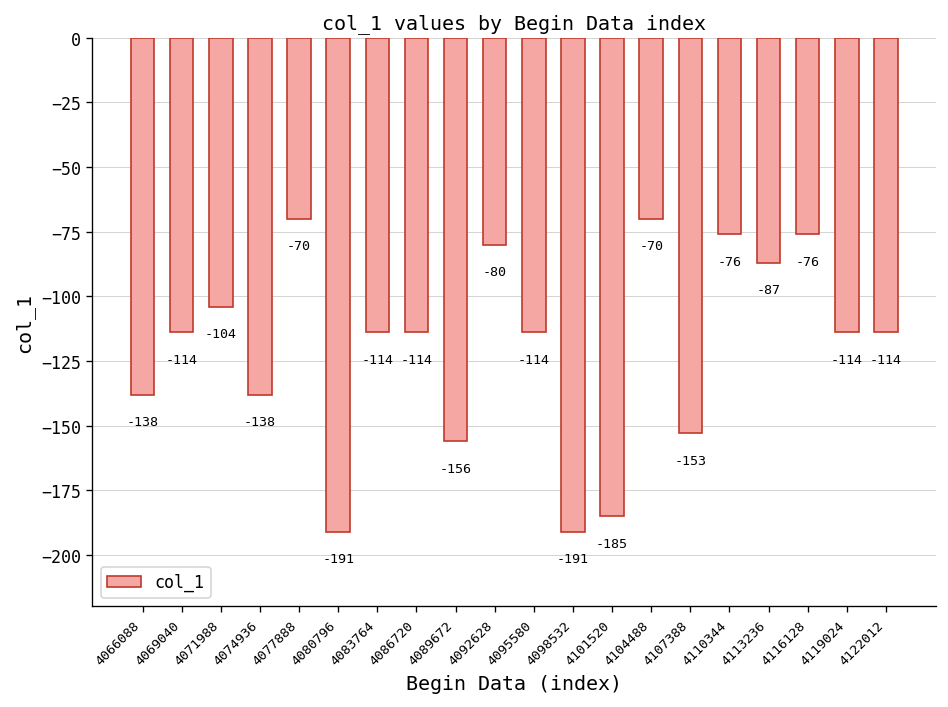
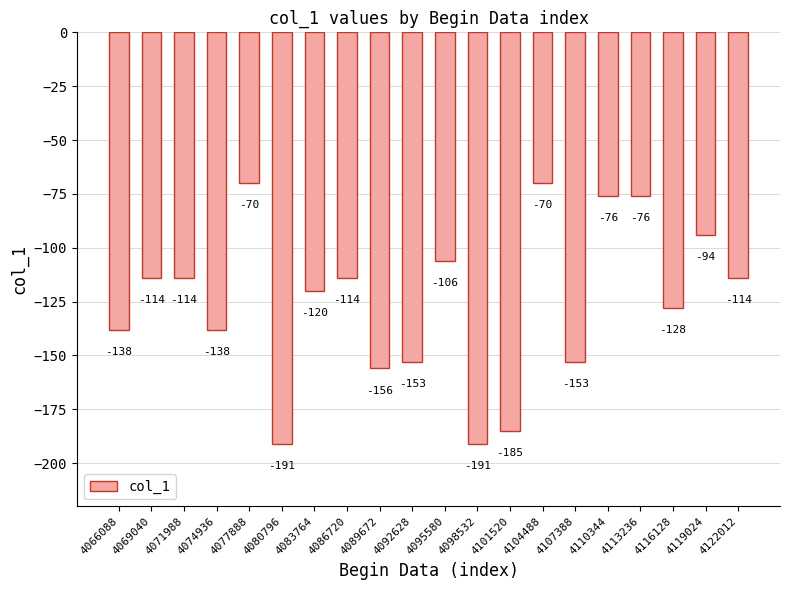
4071988: -104 -> -114
4083764: -114 -> -120
4092628: -80 -> -153
4095580: -114 -> -106
4113236: -87 -> -76
4116128: -76 -> -128
4119024: -114 -> -94
